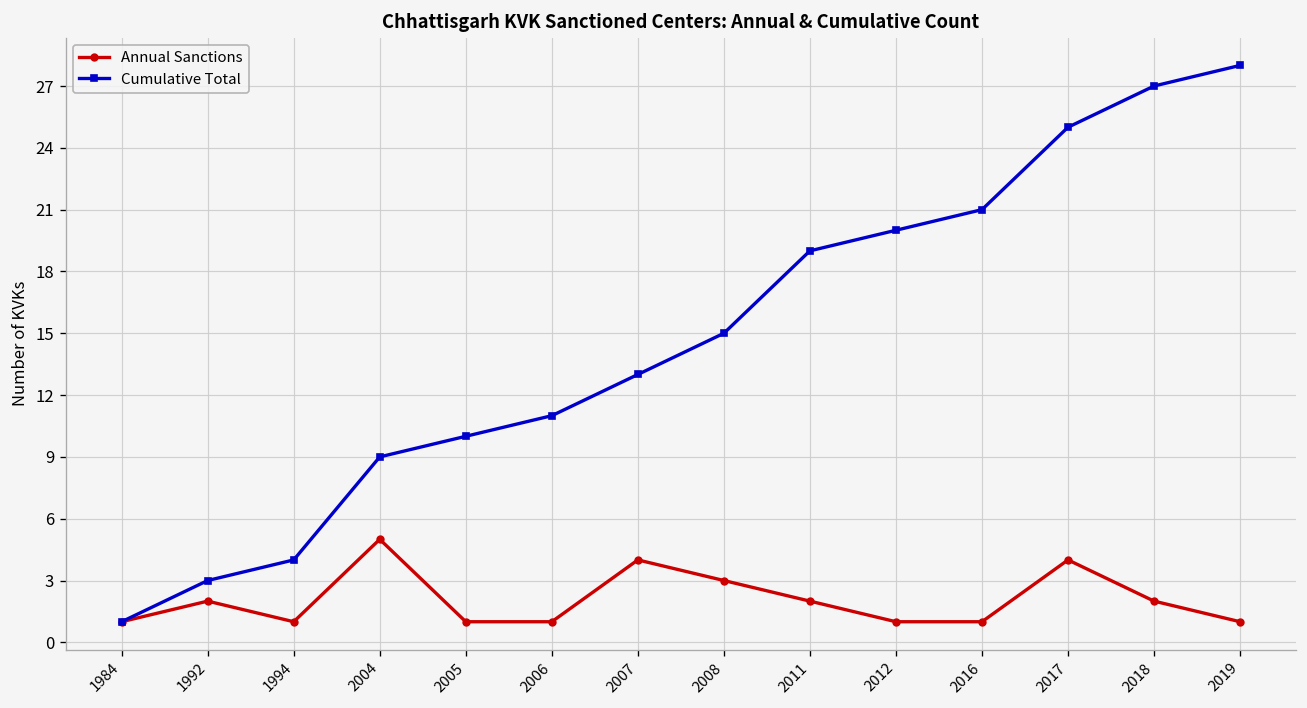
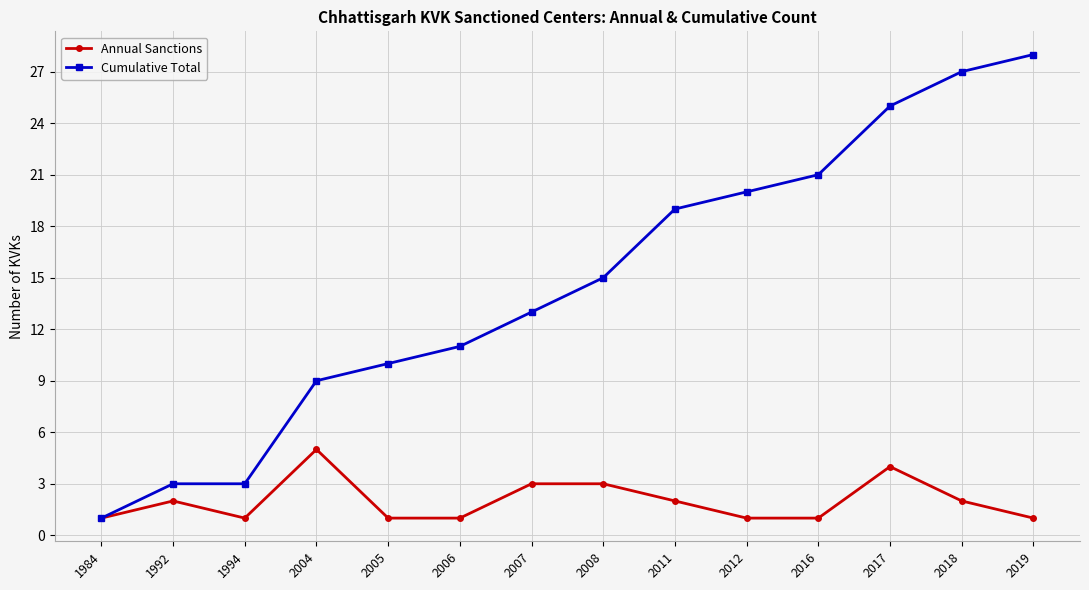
Cumulative Total, 1994: 4 -> 3
Annual Sanctions, 2007: 4 -> 3
